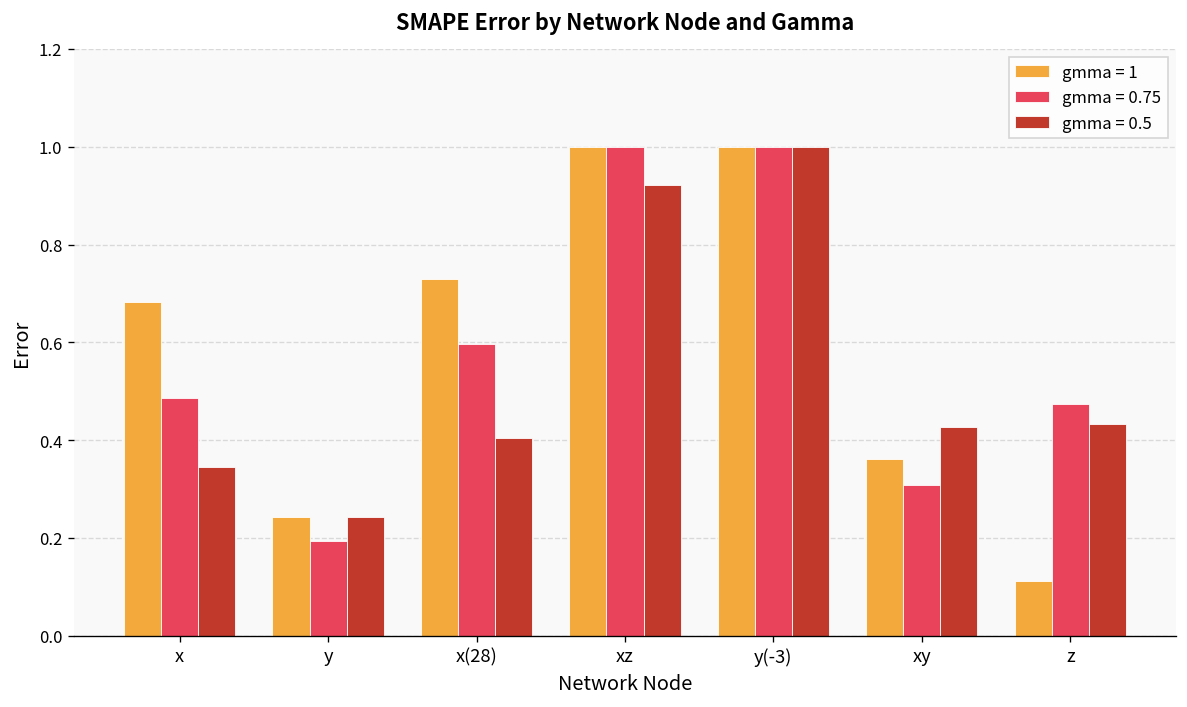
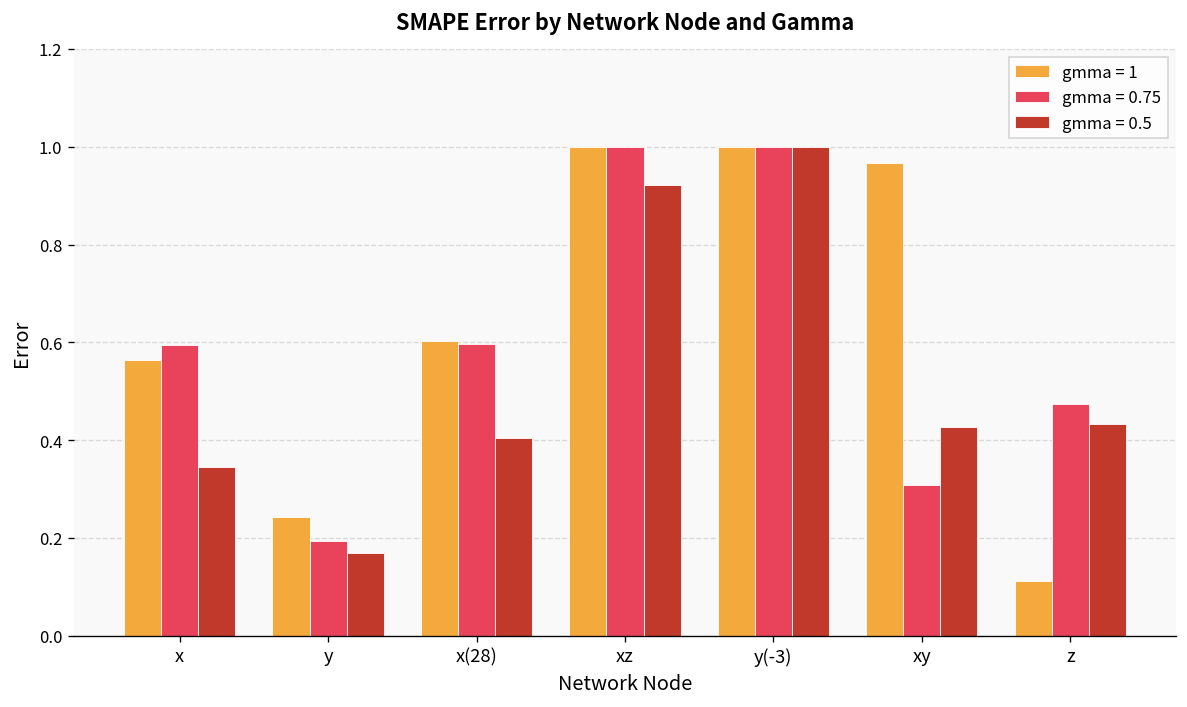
gmma = 1, x: 0.68 -> 0.56
gmma = 0.75, x: 0.49 -> 0.60
gmma = 0.5, y: 0.24 -> 0.17
gmma = 1, x(28): 0.73 -> 0.60
gmma = 1, xy: 0.36 -> 0.97
